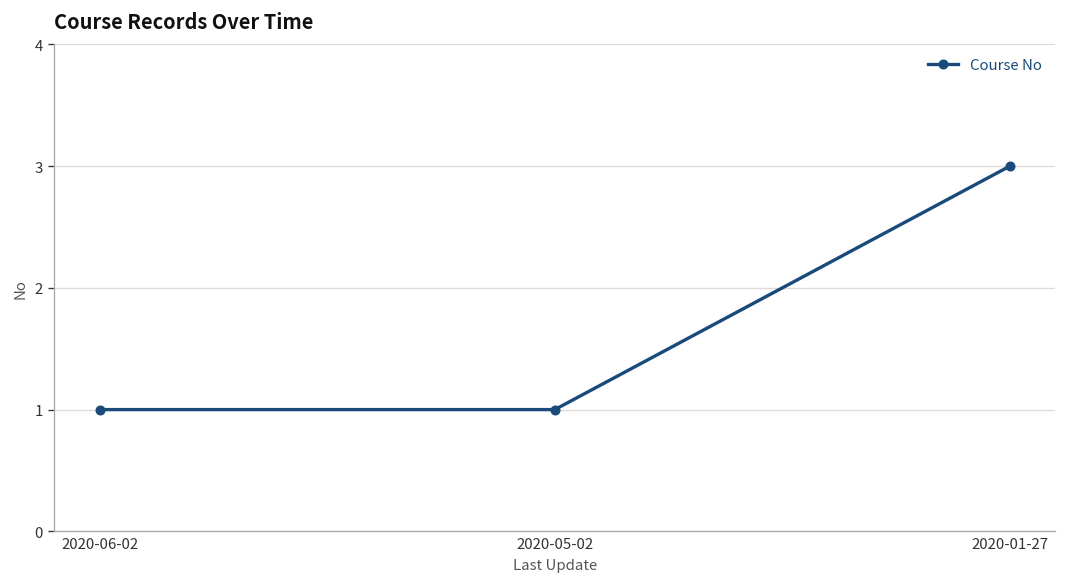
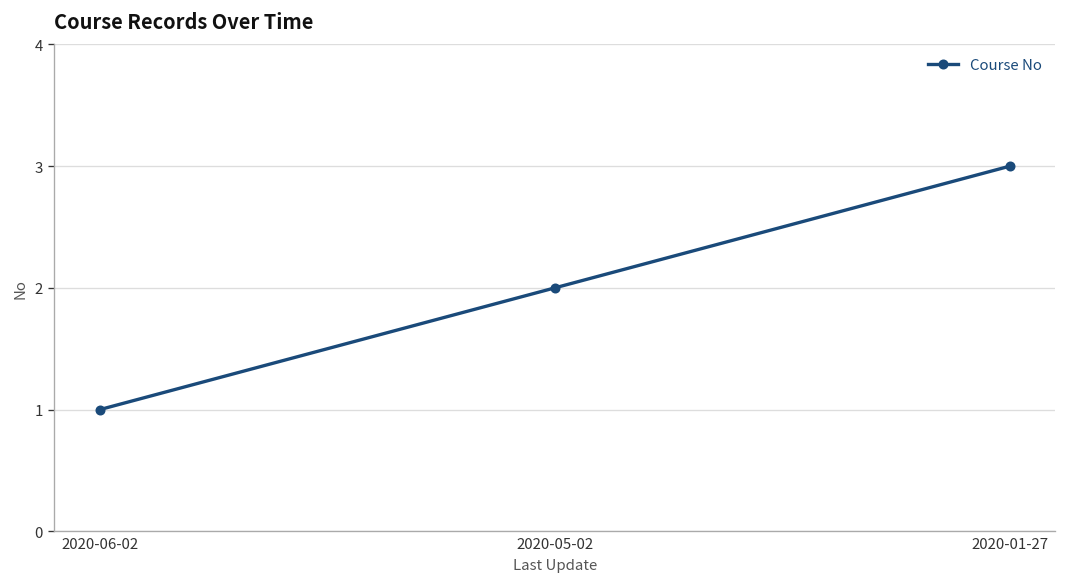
2020-05-02: 1 -> 2
